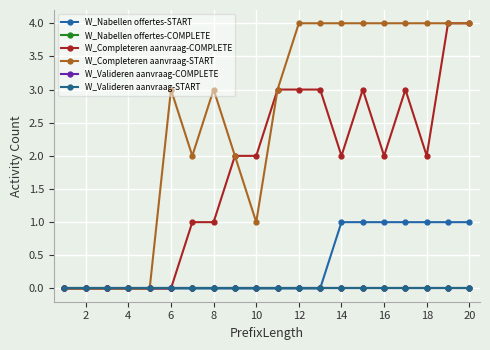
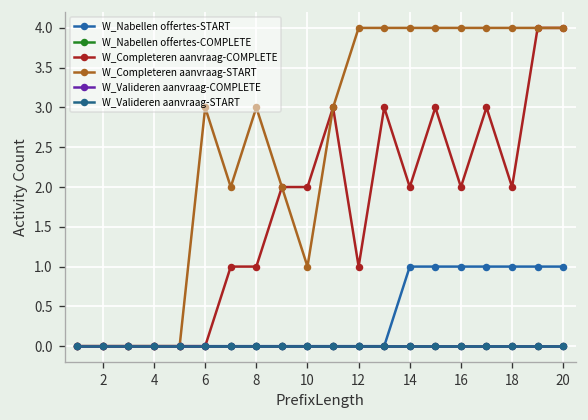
W_Completeren aanvraag-COMPLETE, 12: 3 -> 1
